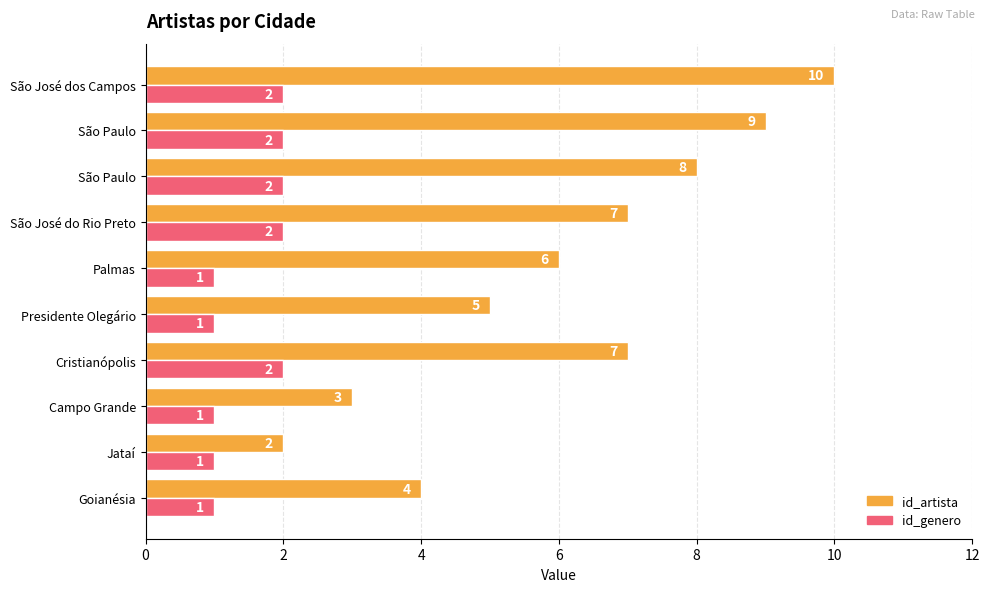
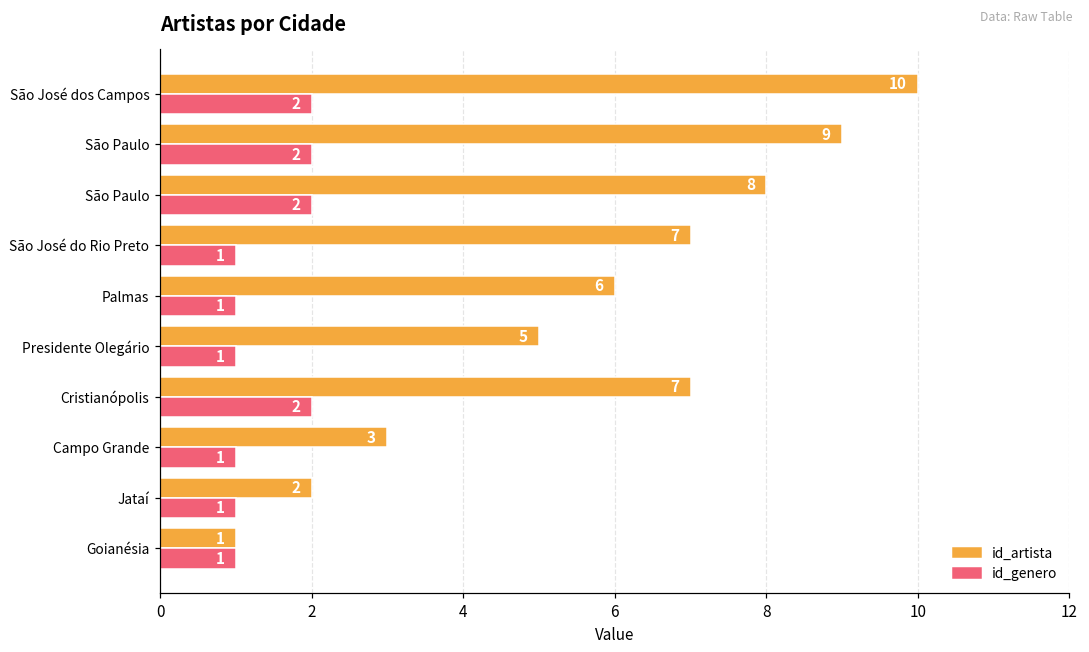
id_genero, São José do Rio Preto: 2 -> 1
id_artista, Goianésia: 4 -> 1
